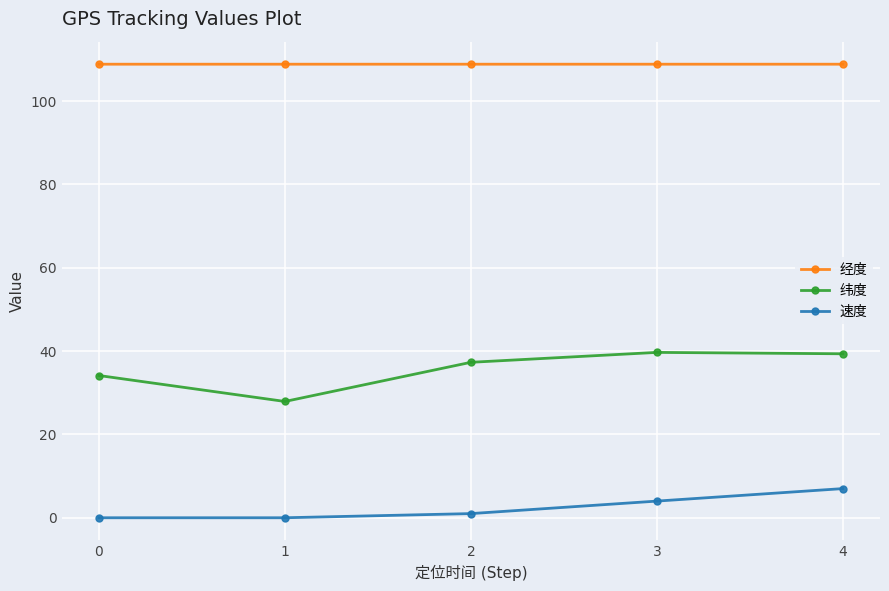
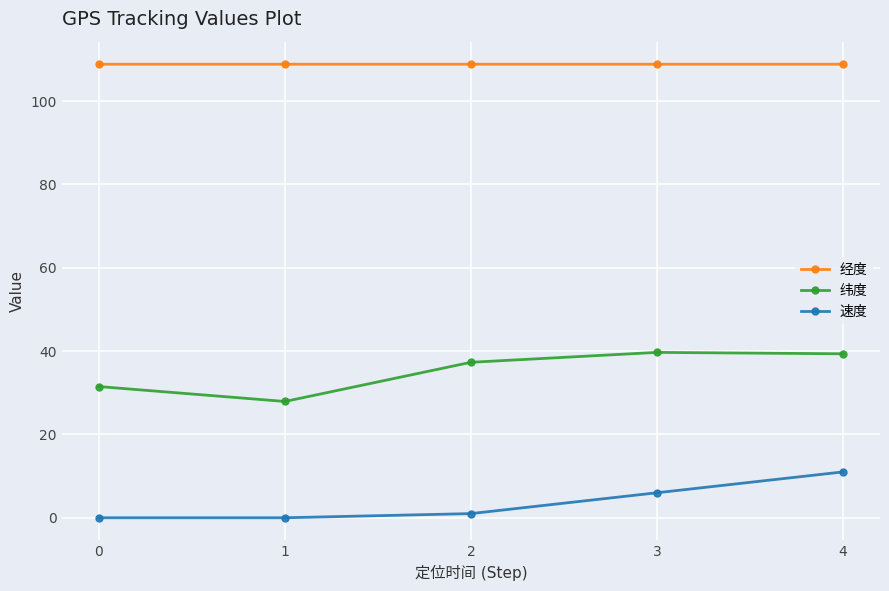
纬度, 0: 34 -> 31
速度, 3: 4 -> 6
速度, 4: 7 -> 11
